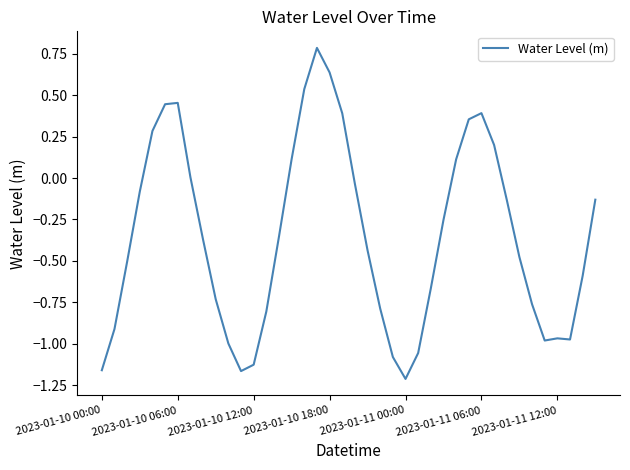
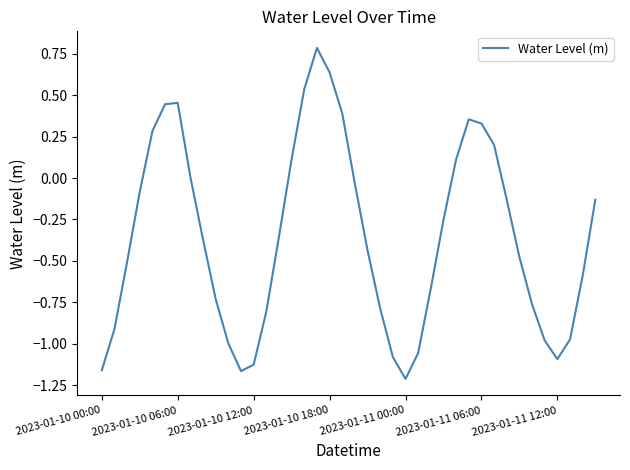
2023-01-11 06:00: 0.39 -> 0.33
2023-01-11 12:00: -0.97 -> -1.09
